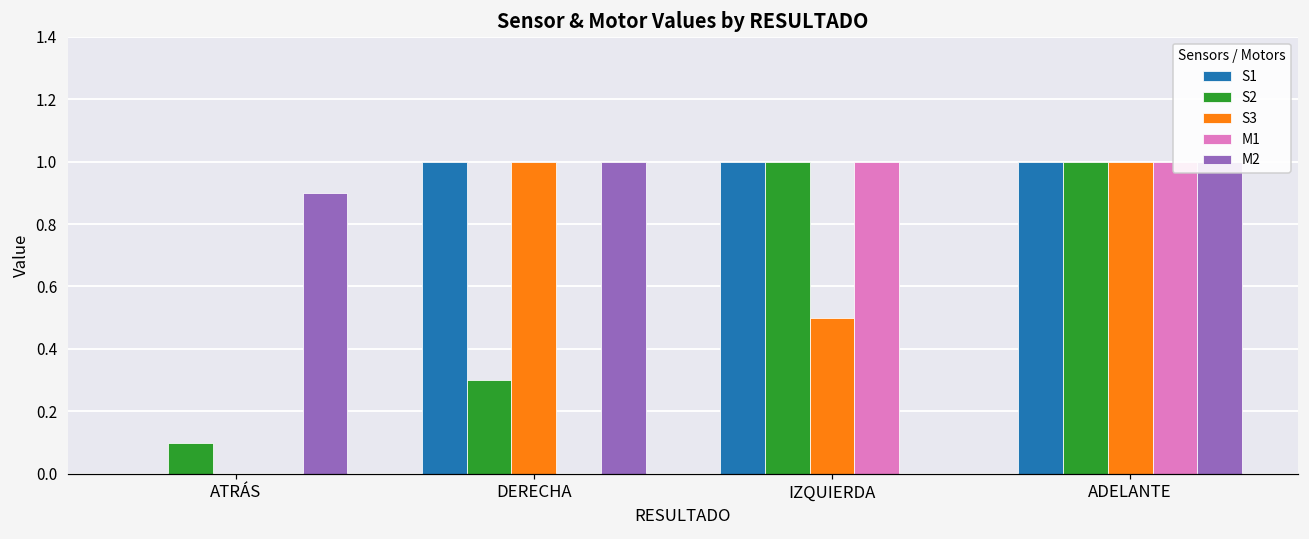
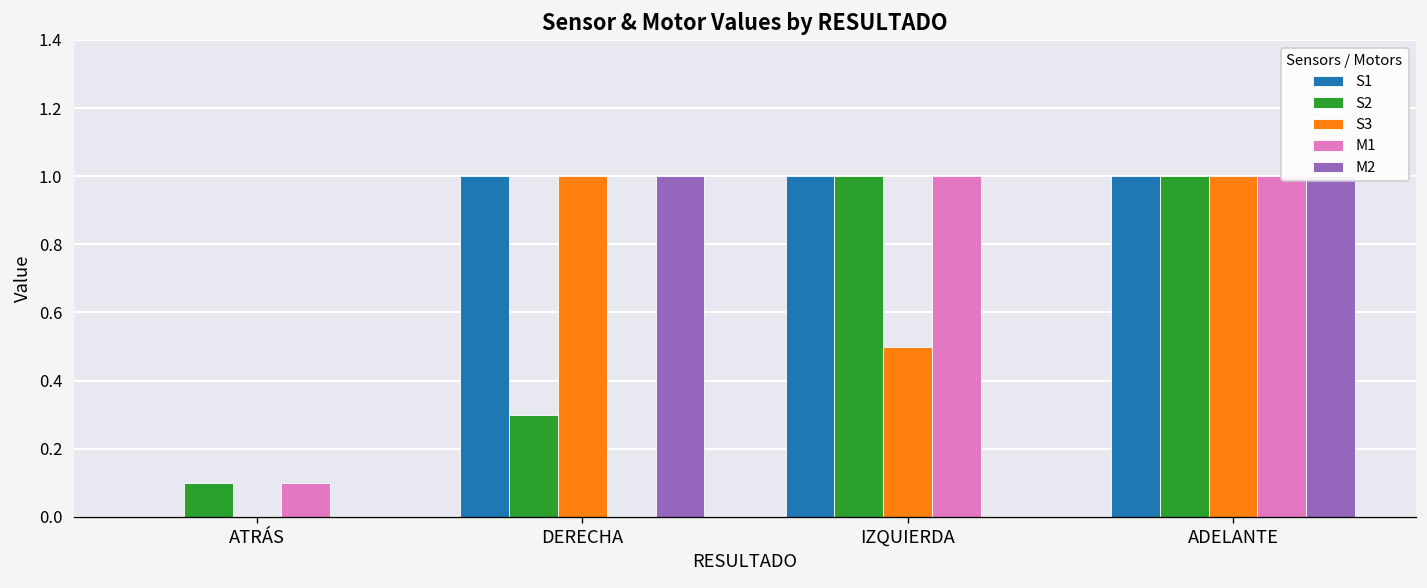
M1, ATRÁS: 0.0 -> 0.1
M2, ATRÁS: 0.9 -> 0.0
